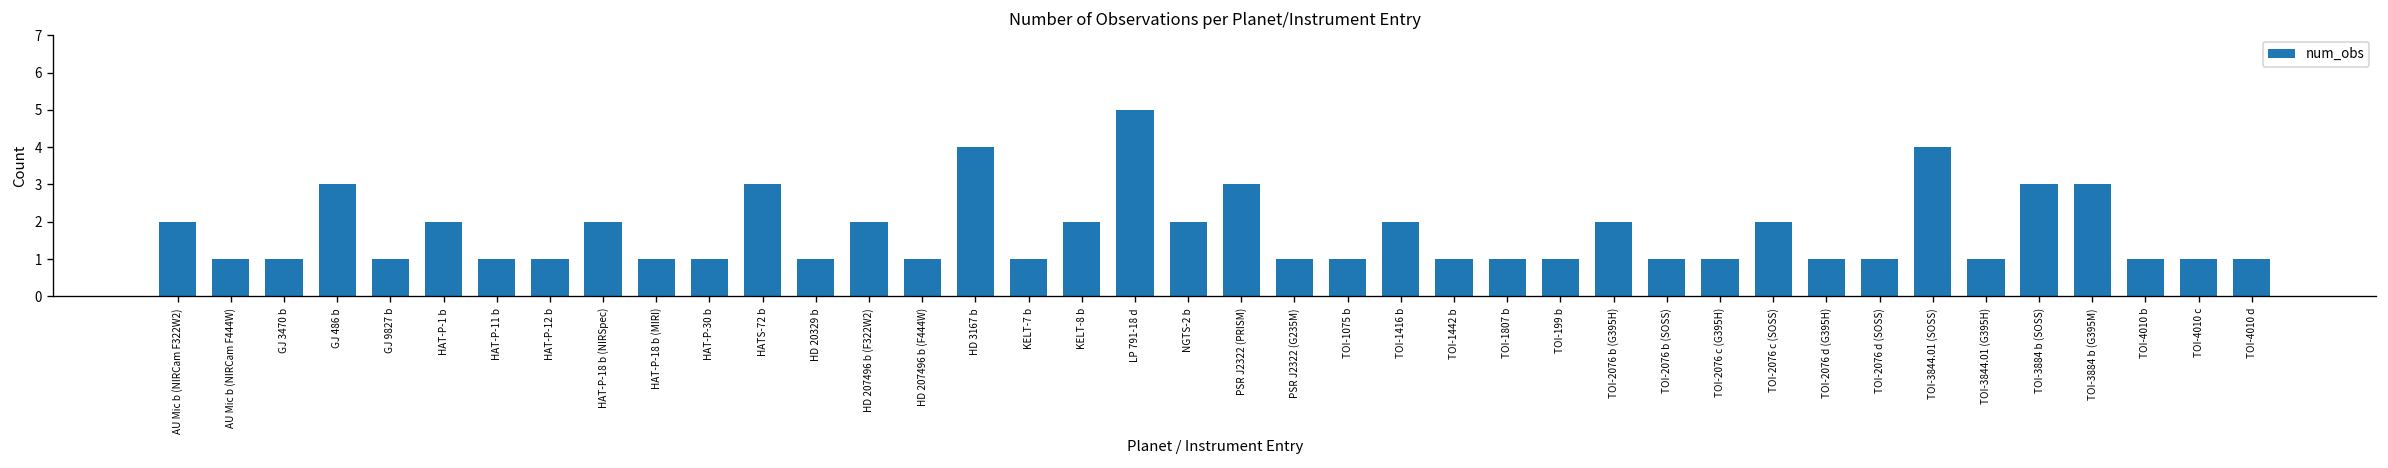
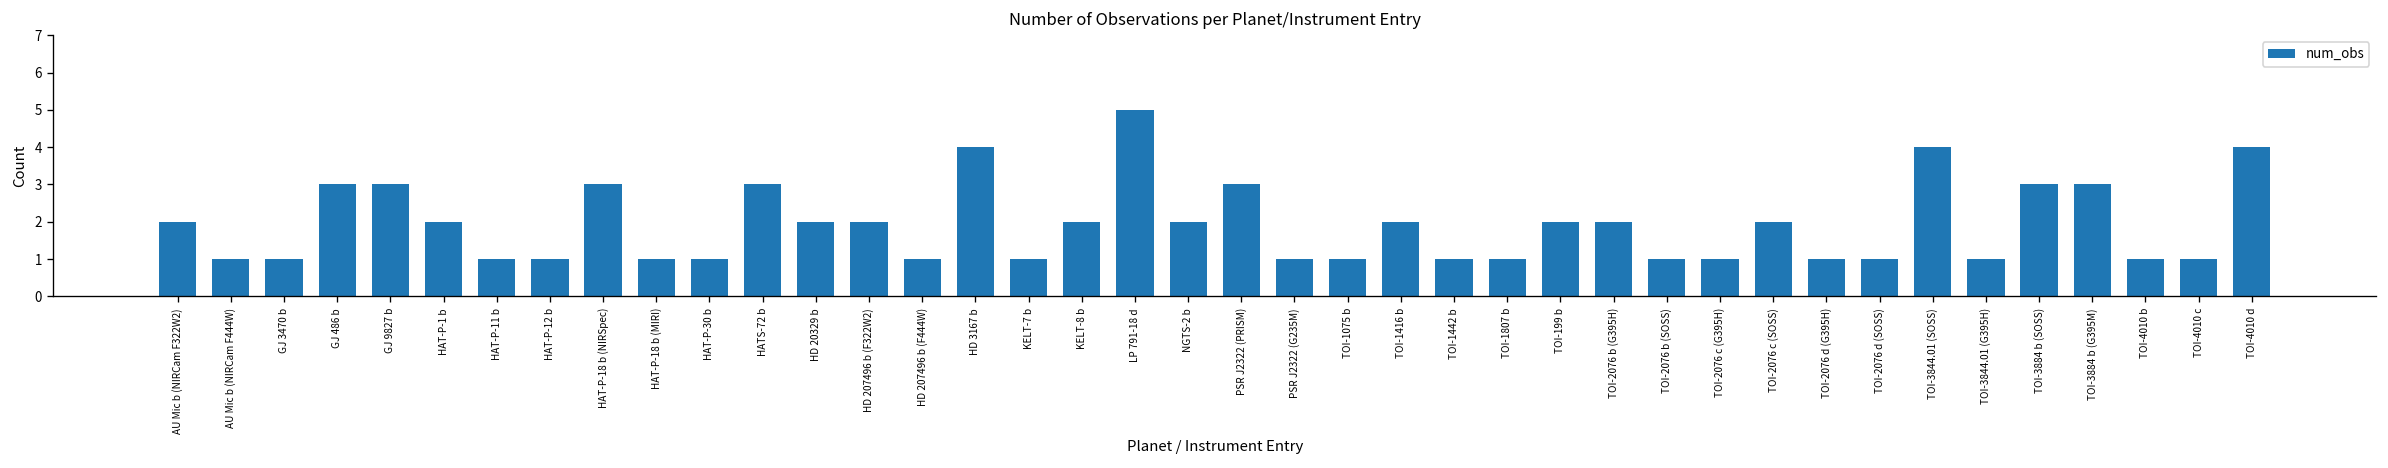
GJ 9827 b: 1 -> 3
HAT-P-18 b (NIRSpec): 2 -> 3
HD 20329 b: 1 -> 2
TOI-199 b: 1 -> 2
TOI-4010 d: 1 -> 4
